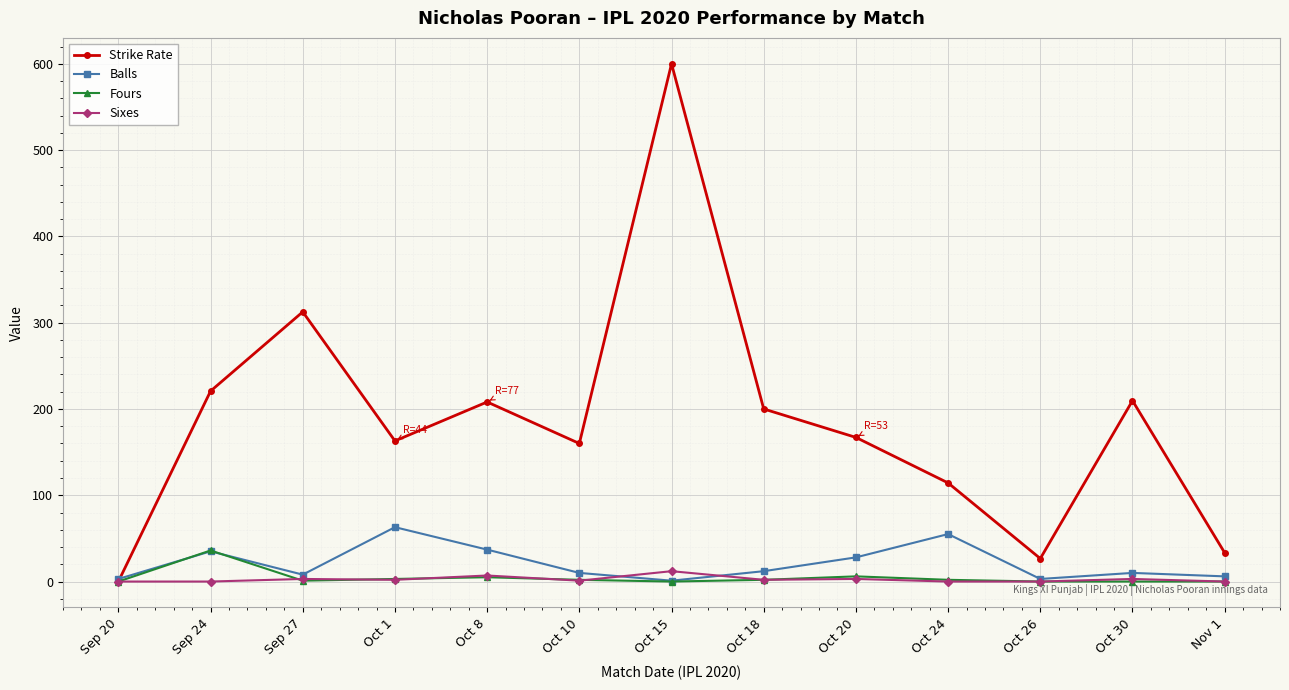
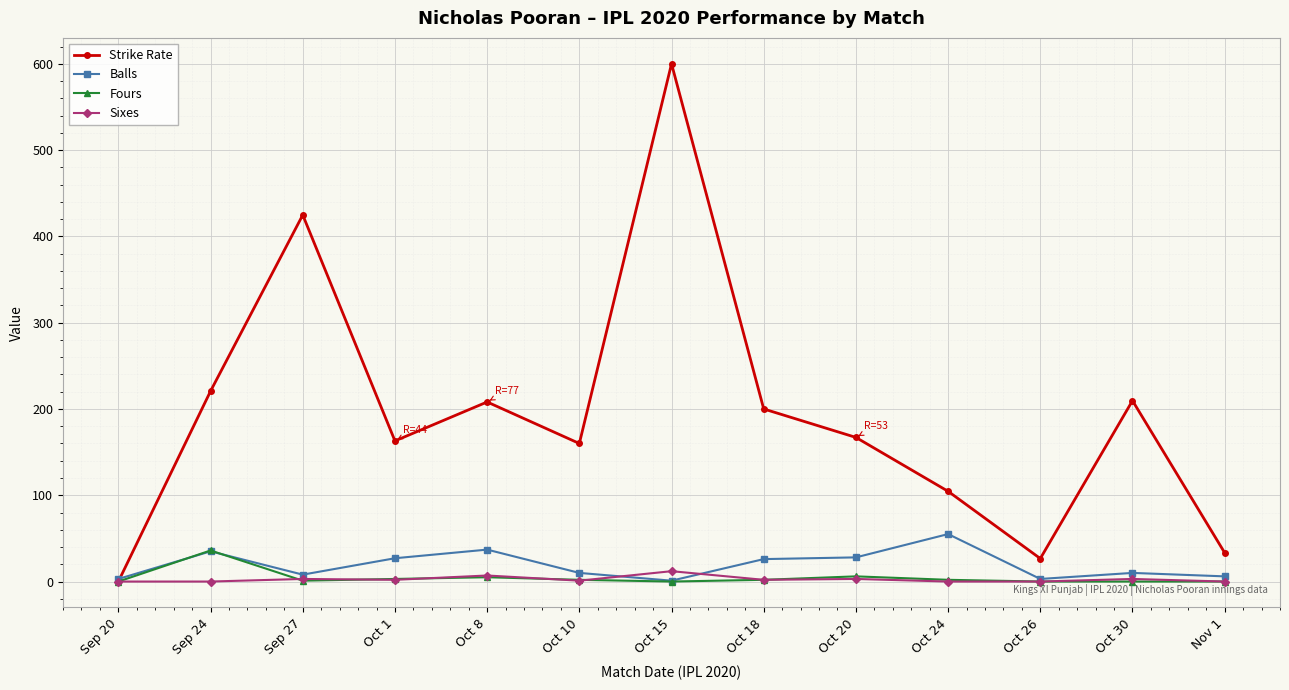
Strike Rate, Sep 27: 310 -> 420
Balls, Oct 1: 60 -> 30
Balls, Oct 18: 10 -> 30
Strike Rate, Oct 24: 110 -> 100
